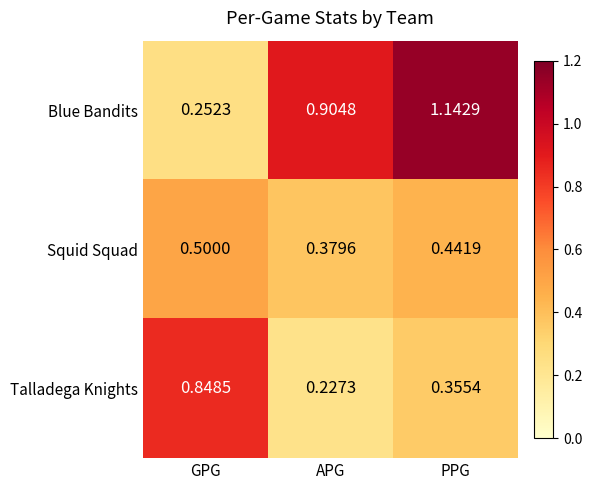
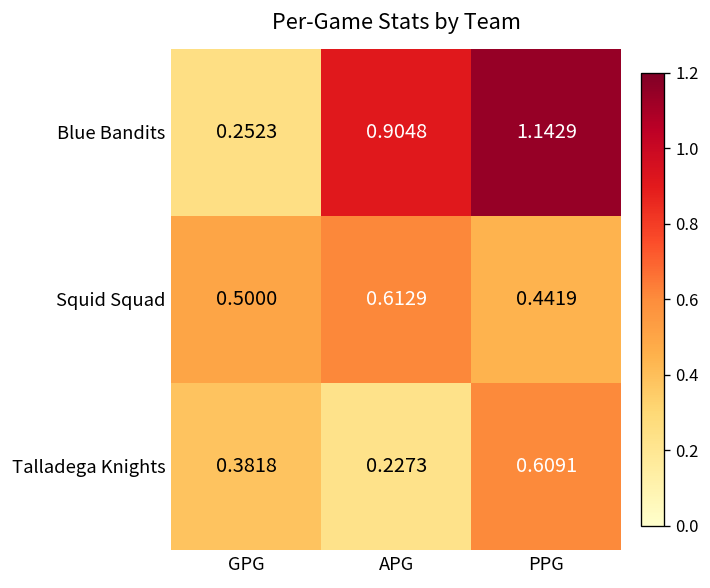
Squid Squad, APG: 0.3796 -> 0.6129
Talladega Knights, GPG: 0.8485 -> 0.3818
Talladega Knights, PPG: 0.3554 -> 0.6091
